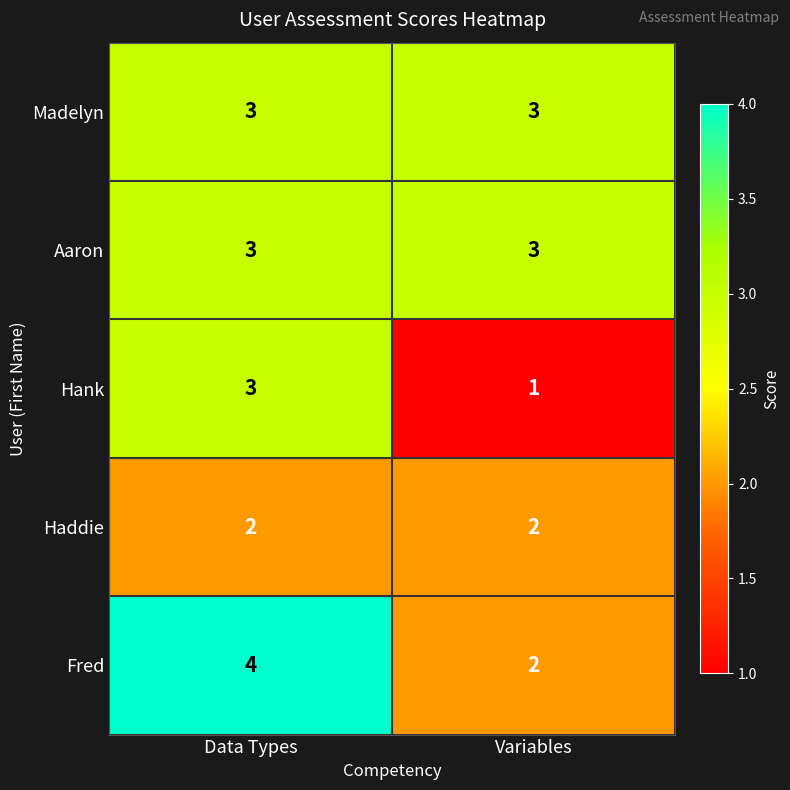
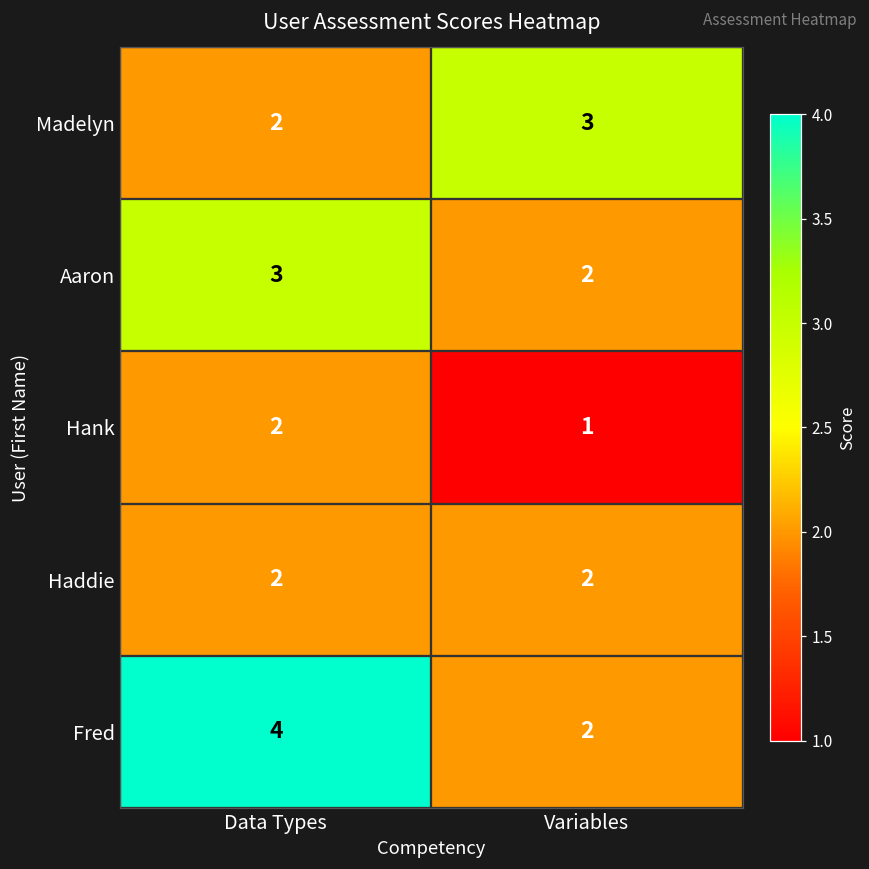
Madelyn, Data Types: 3 -> 2
Aaron, Variables: 3 -> 2
Hank, Data Types: 3 -> 2
